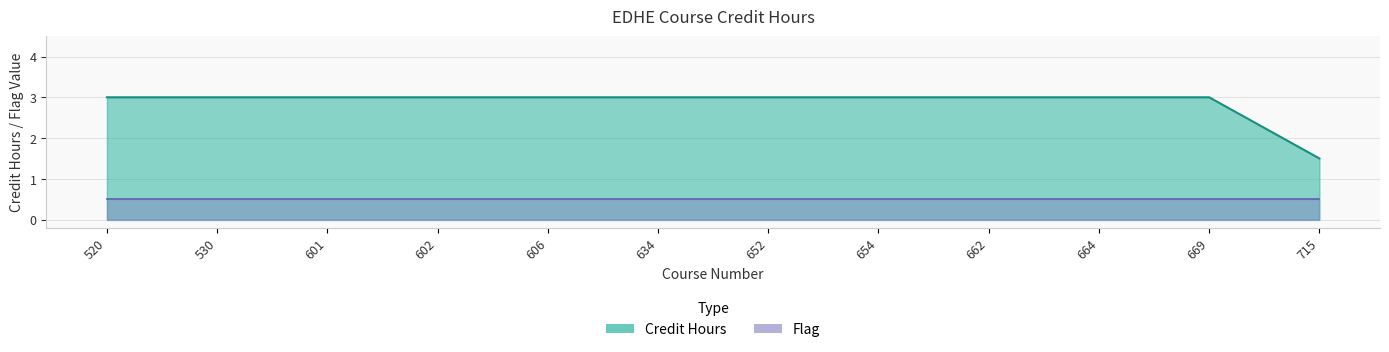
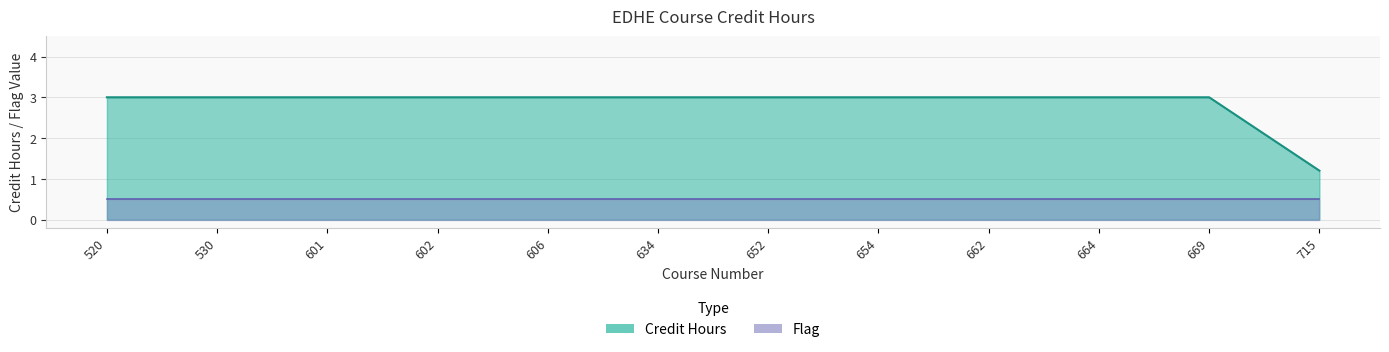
Credit Hours, 715: 1.5 -> 1.2
